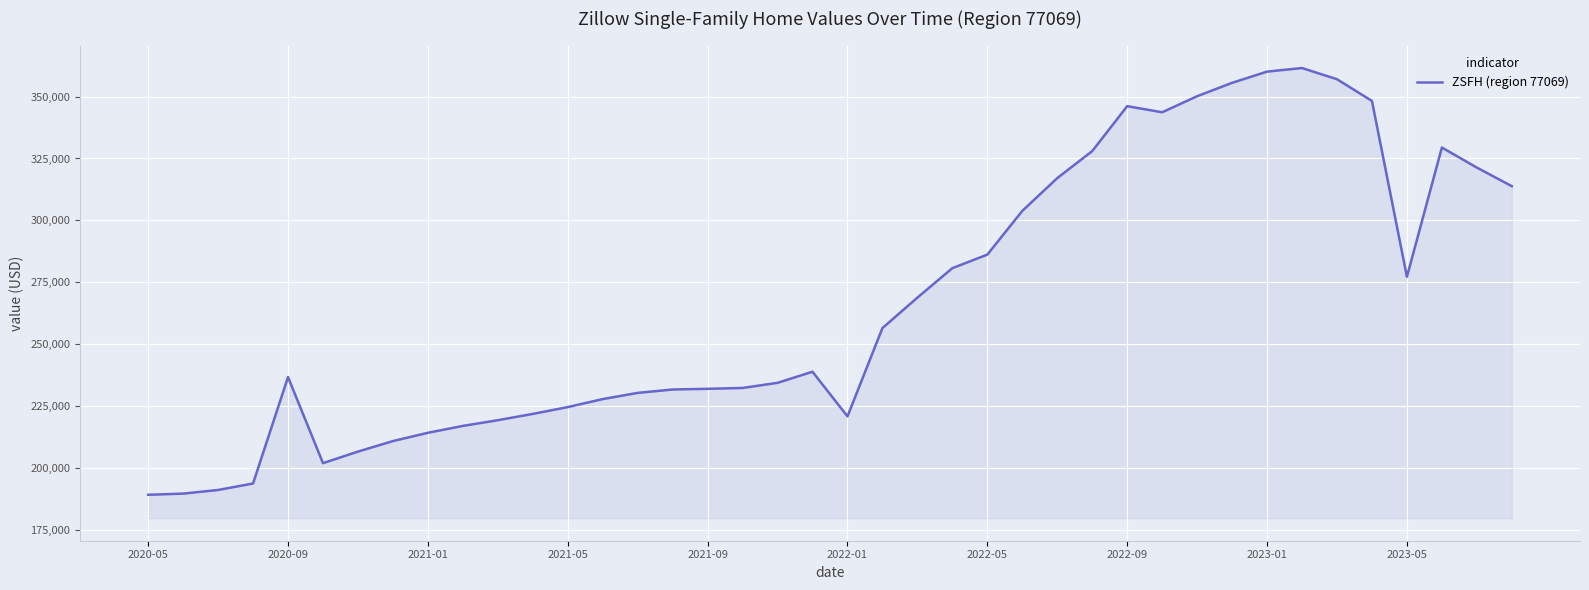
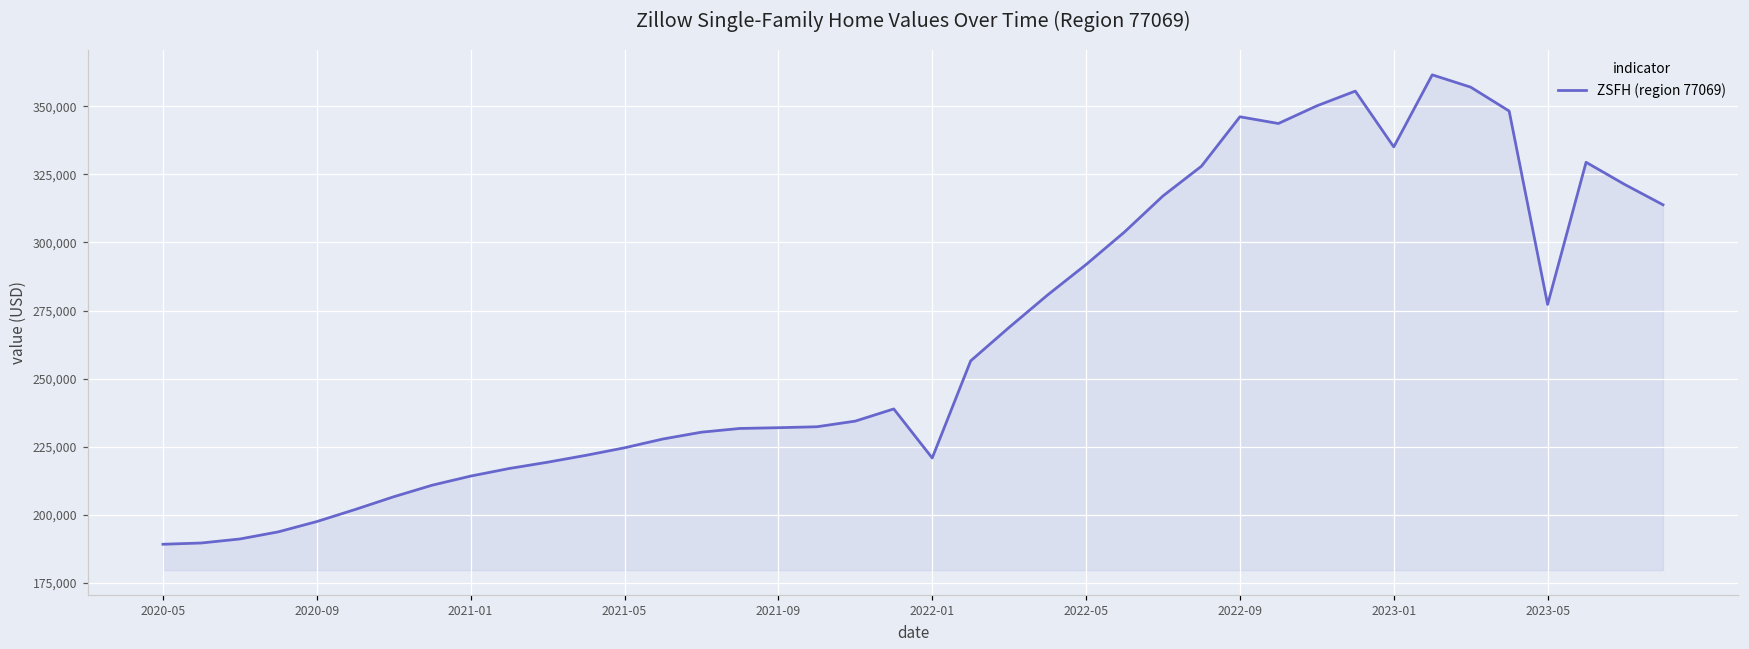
2020-09: 237,000 -> 198,000
2022-05: 286,000 -> 292,000
2023-01: 360,000 -> 335,000
